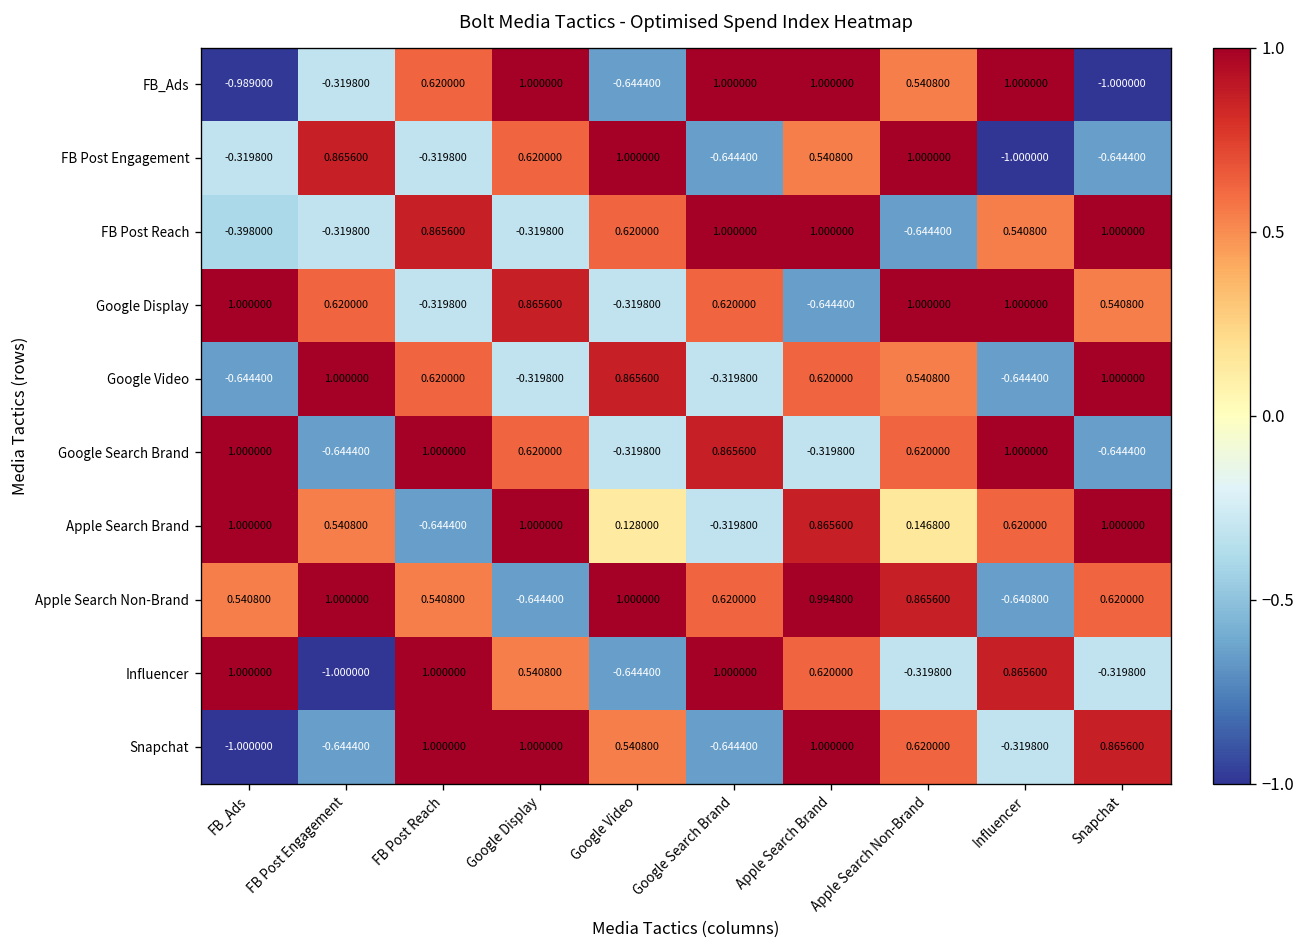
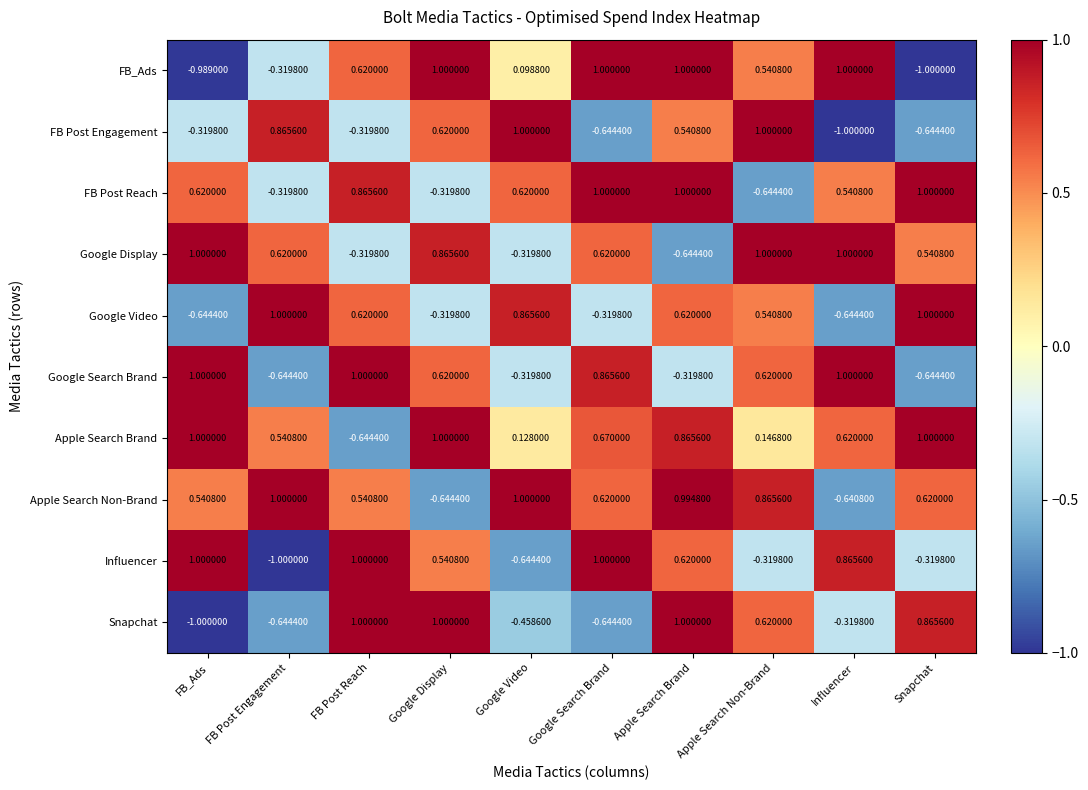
FB_Ads, Google Video: -0.644400 -> 0.098800
FB Post Reach, FB_Ads: -0.398000 -> 0.620000
Apple Search Brand, Google Search Brand: -0.319800 -> 0.670000
Snapchat, Google Video: 0.540800 -> -0.458600
